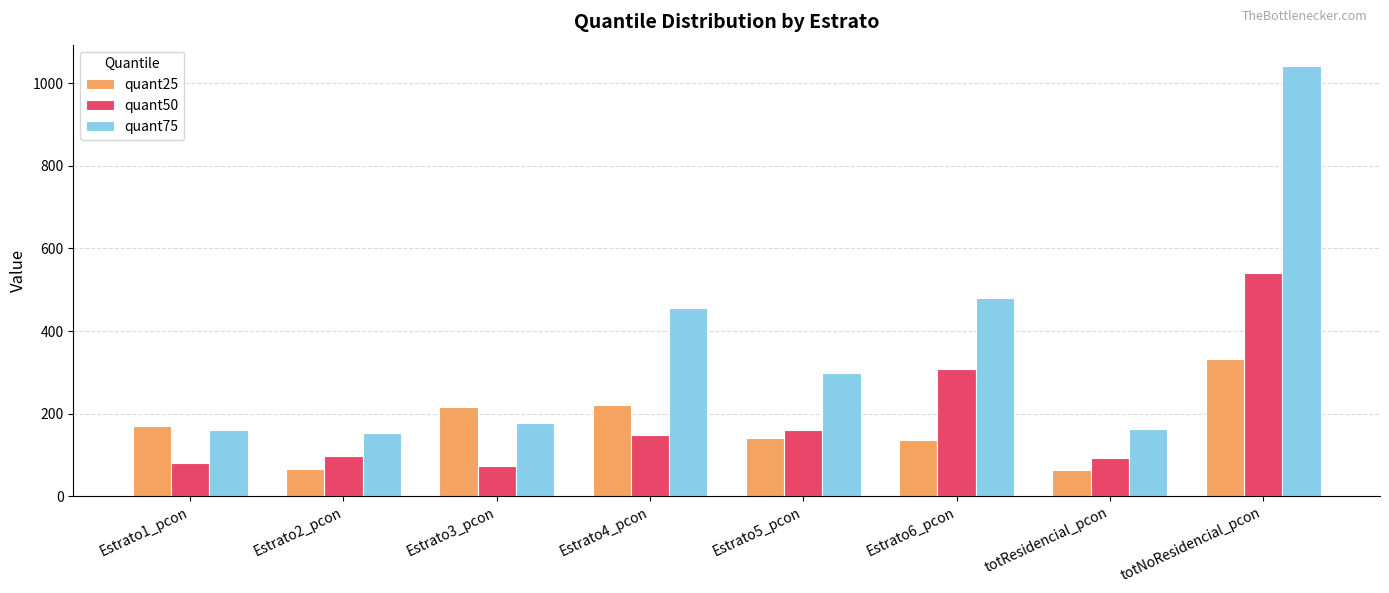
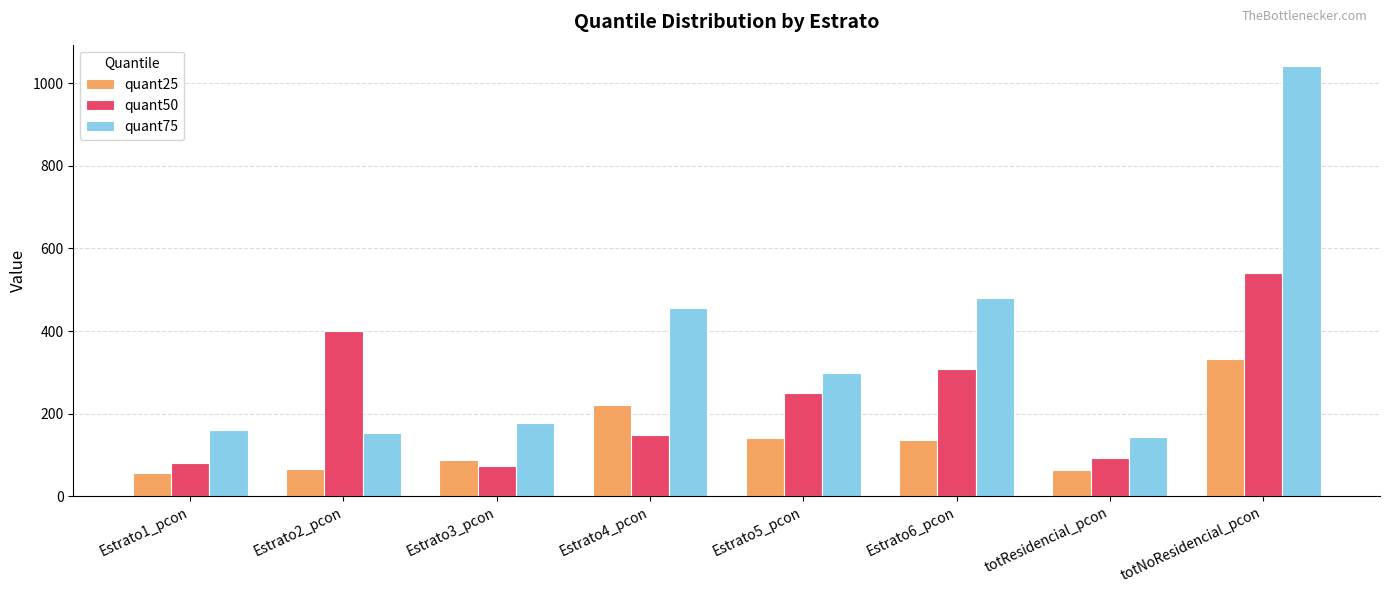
quant25, Estrato1_pcon: 170 -> 60
quant50, Estrato2_pcon: 100 -> 400
quant25, Estrato3_pcon: 220 -> 90
quant50, Estrato5_pcon: 160 -> 250
quant75, totResidencial_pcon: 160 -> 140
